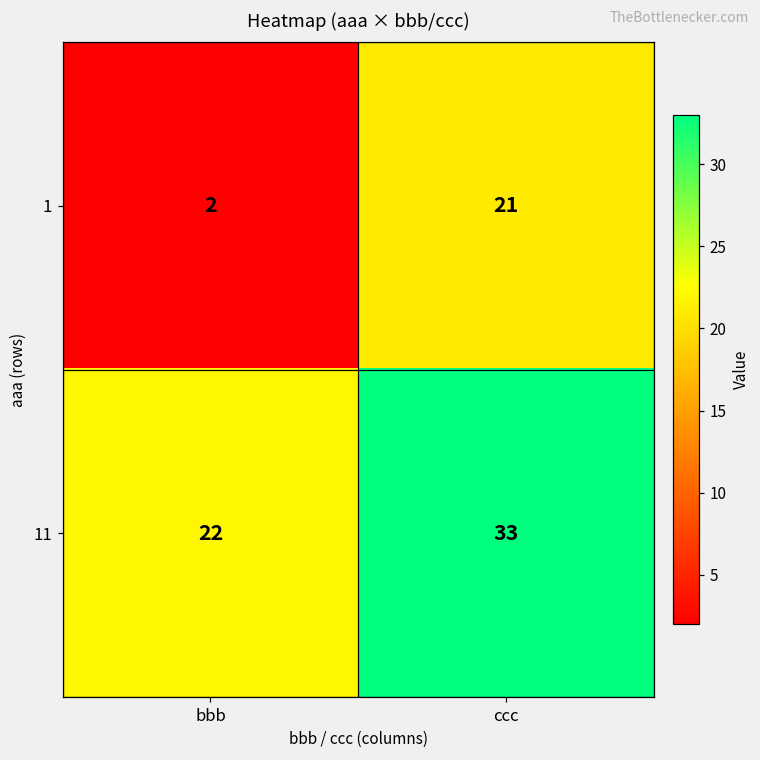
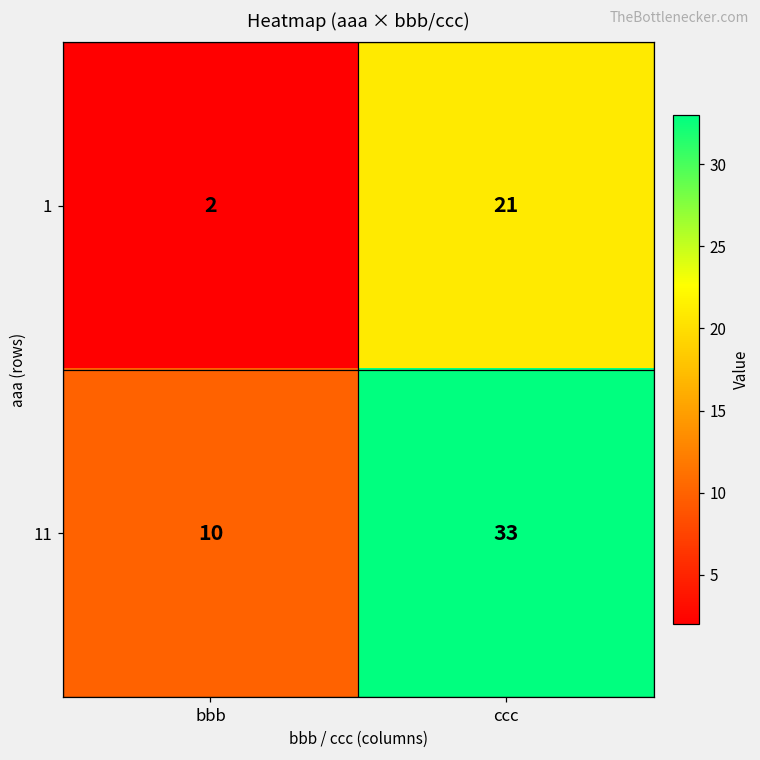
11, bbb: 22 -> 10
